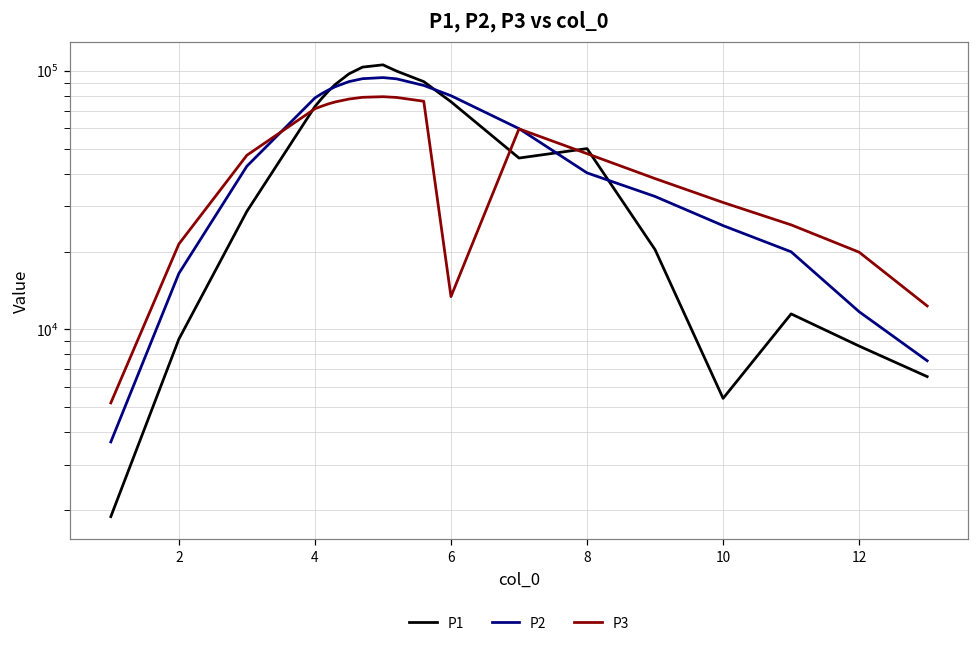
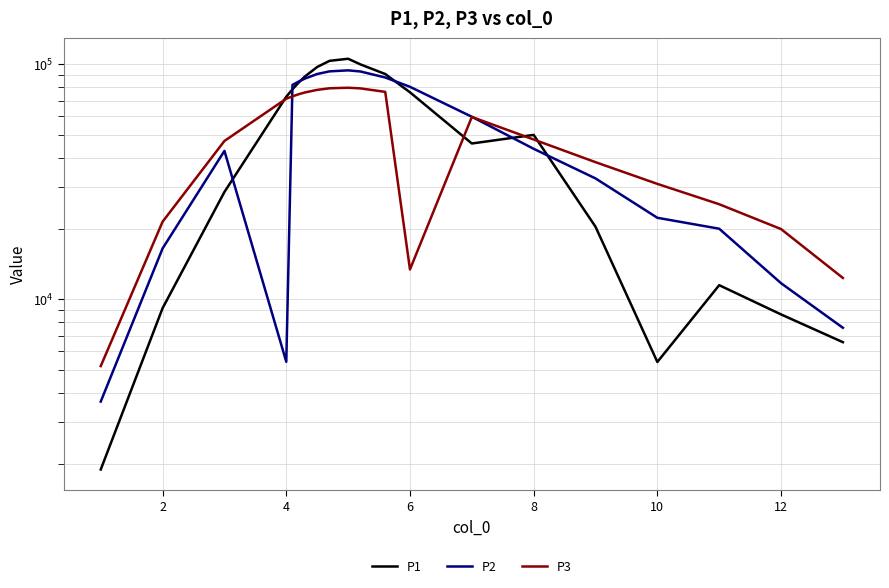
P2, 4: 79000 -> 5400
P2, 8: 40000 -> 44000
P2, 10: 25000 -> 22000
